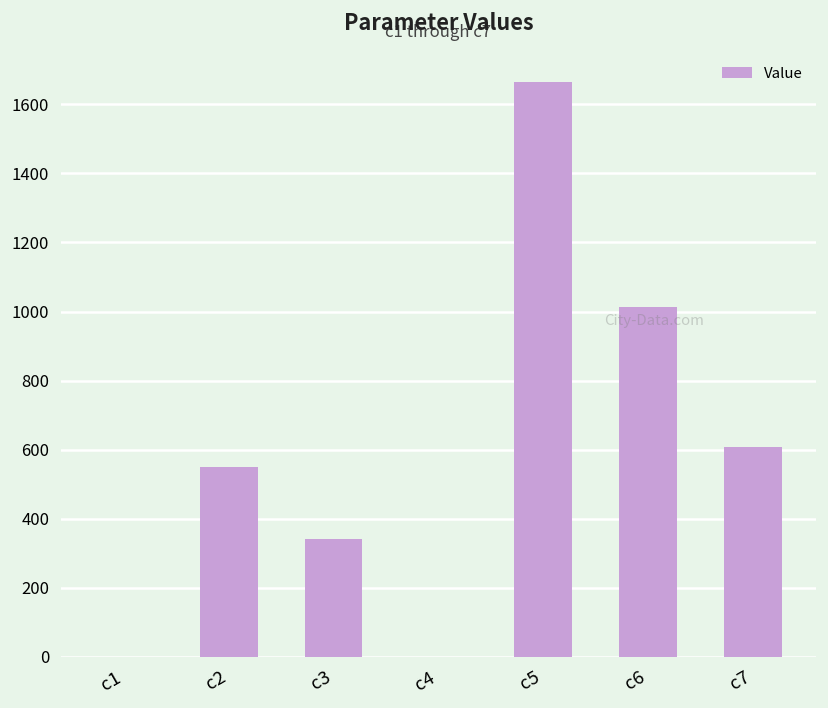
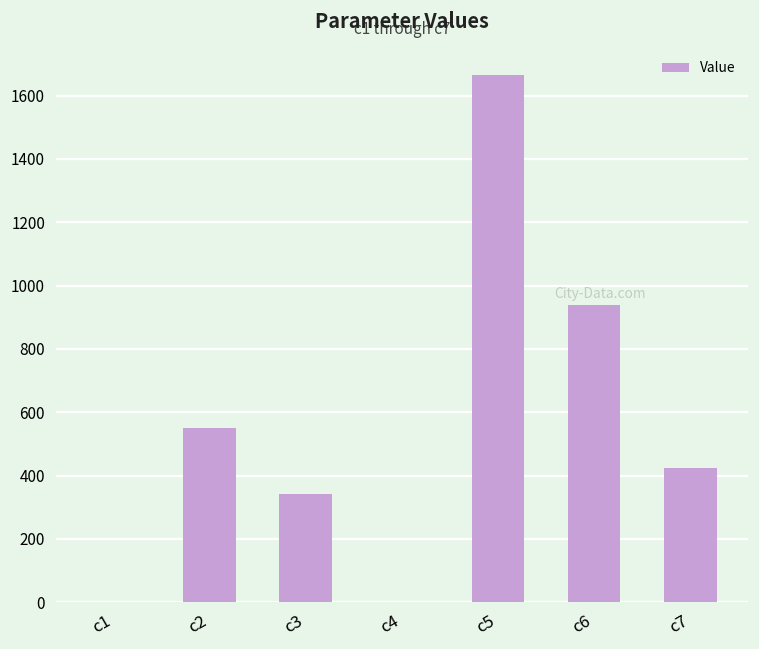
c6: 1010 -> 940
c7: 610 -> 420
